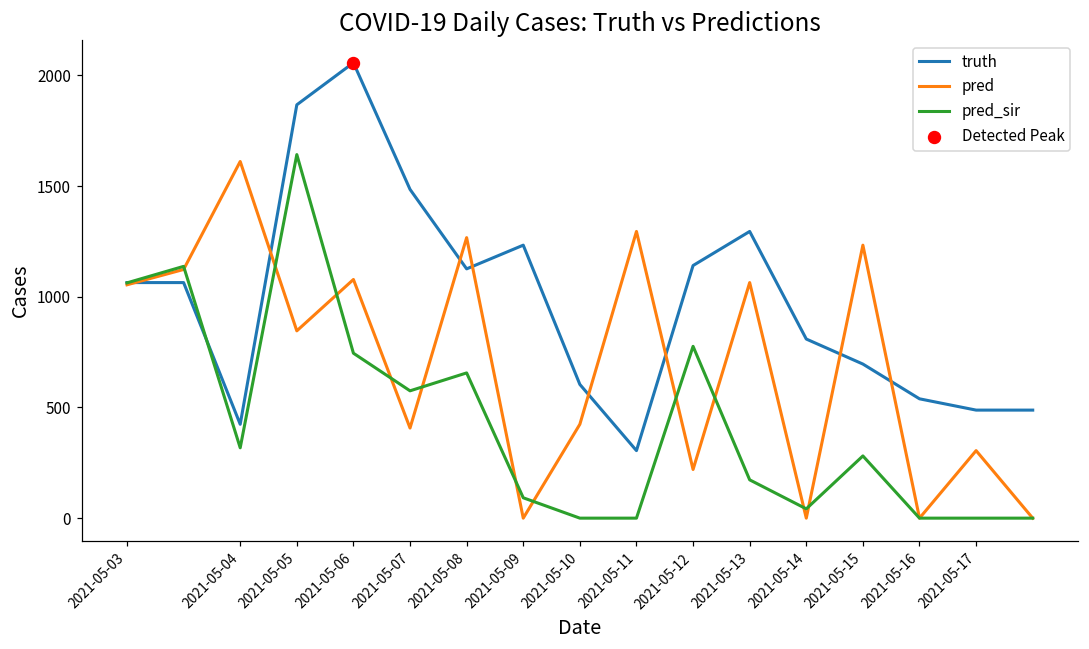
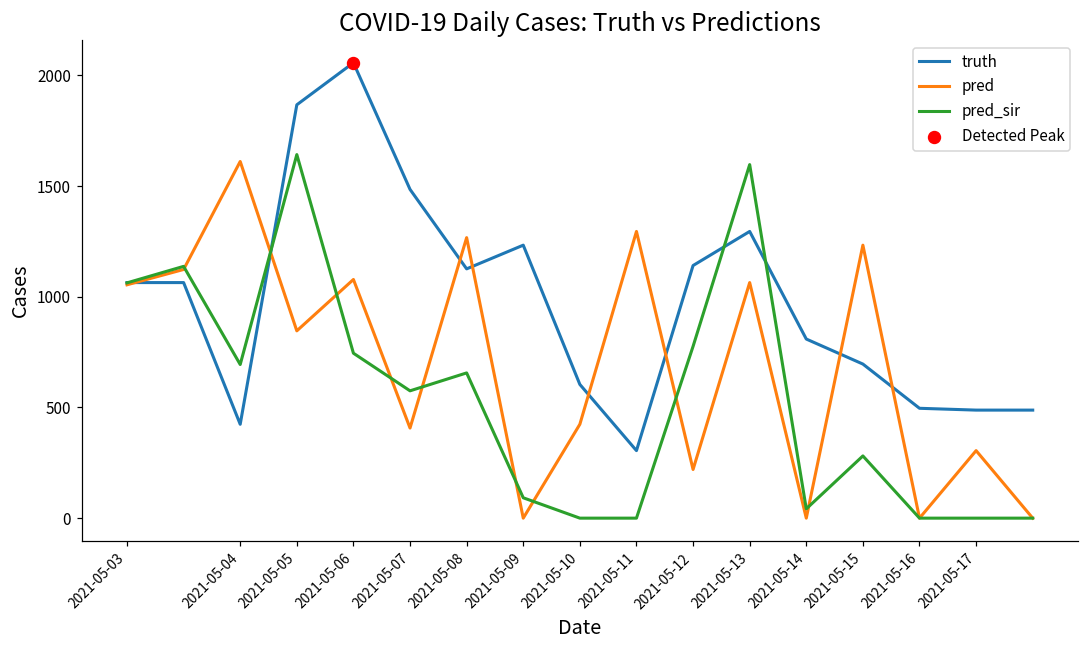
pred_sir, 2021-05-04: 320 -> 690
pred_sir, 2021-05-13: 170 -> 1600
truth, 2021-05-16: 540 -> 500
